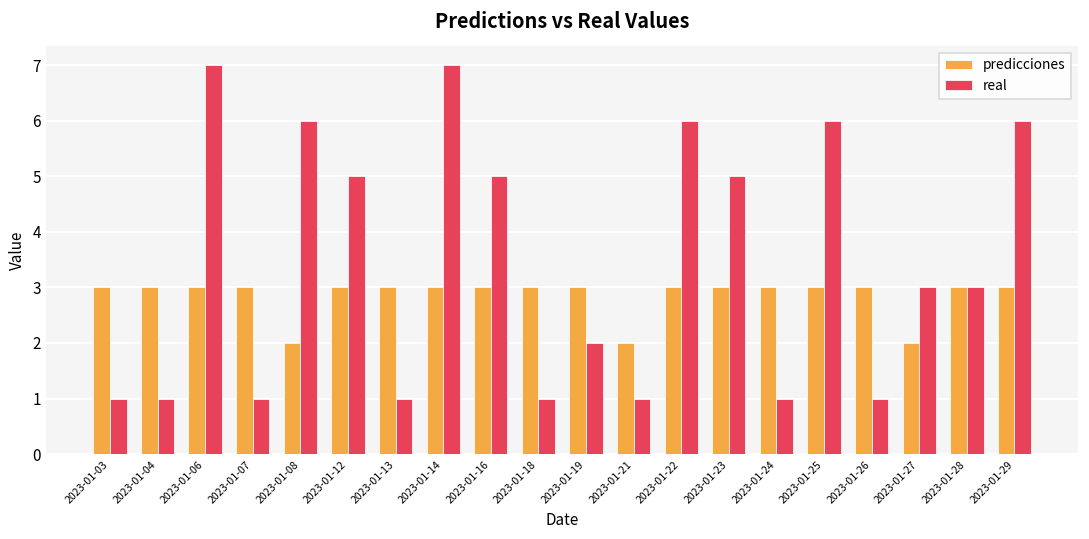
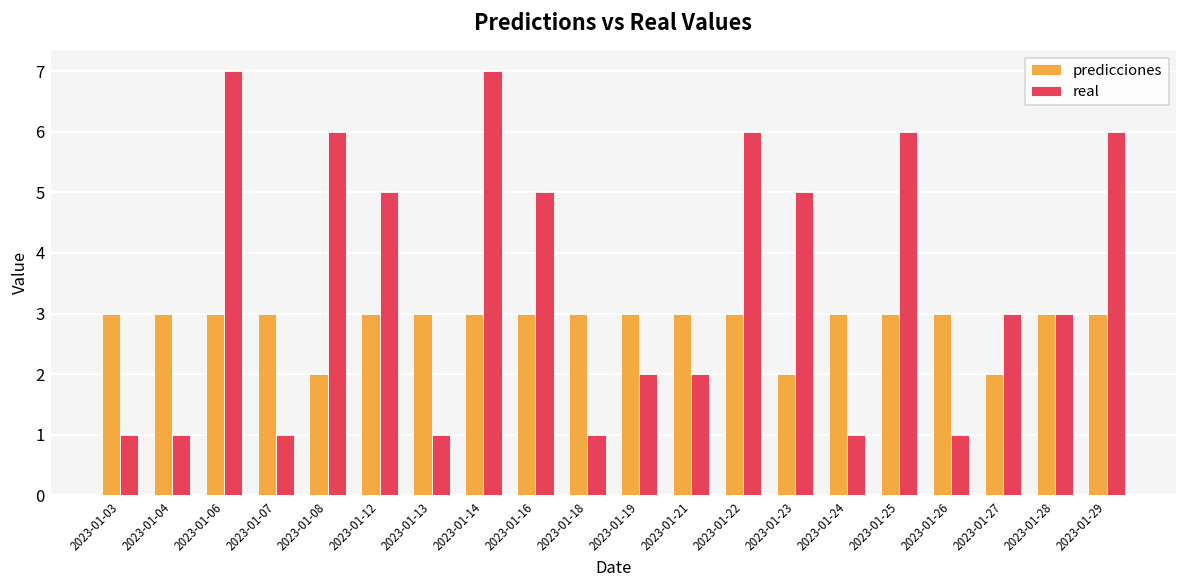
predicciones, 2023-01-21: 2 -> 3
real, 2023-01-21: 1 -> 2
predicciones, 2023-01-23: 3 -> 2
